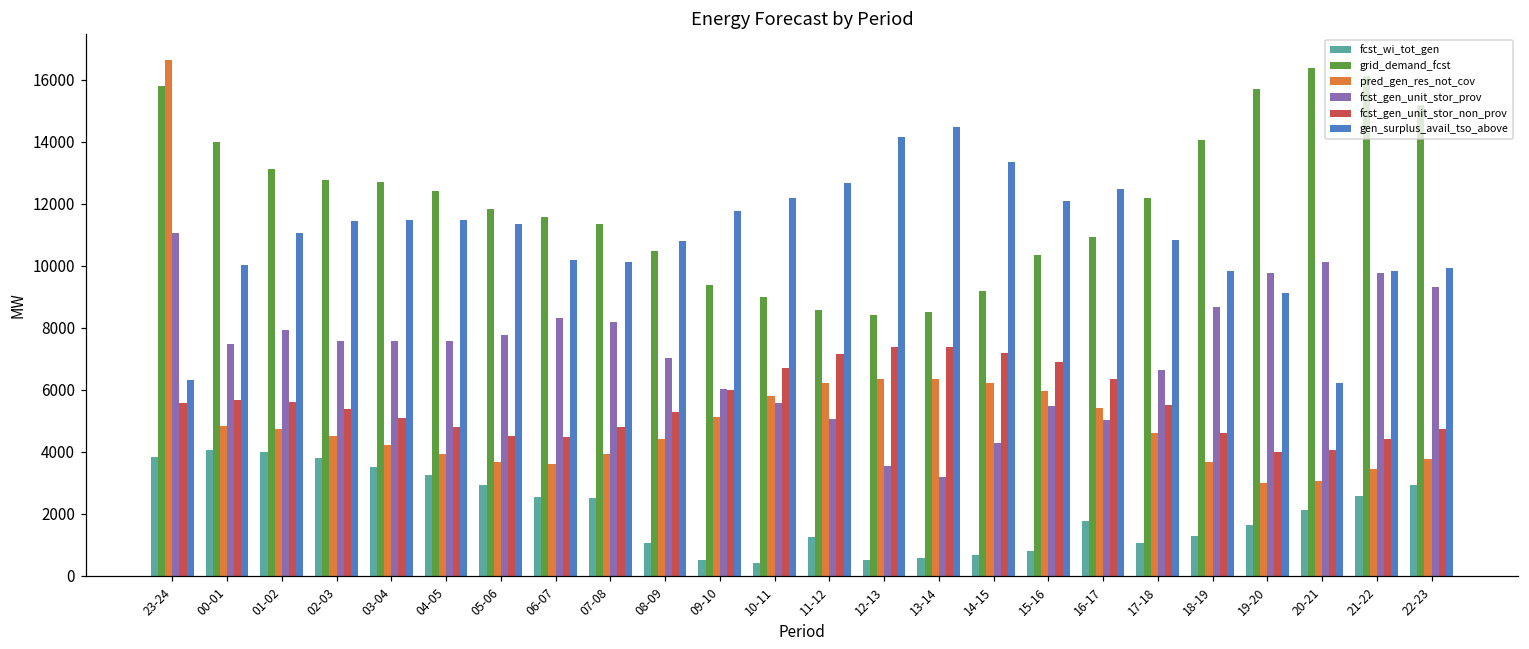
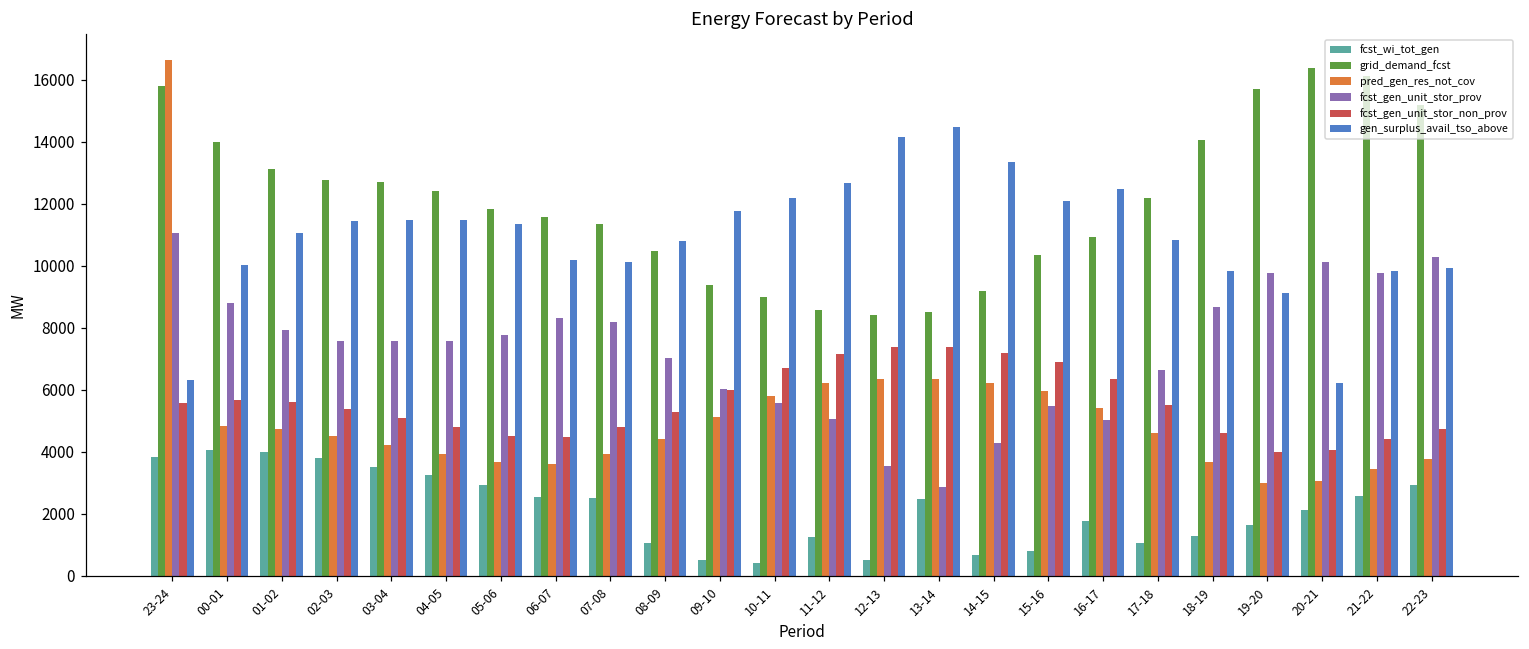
fcst_gen_unit_stor_prov, 00-01: 7500 -> 8800
fcst_wi_tot_gen, 13-14: 600 -> 2500
fcst_gen_unit_stor_prov, 13-14: 3200 -> 2900
fcst_gen_unit_stor_prov, 22-23: 9300 -> 10300
